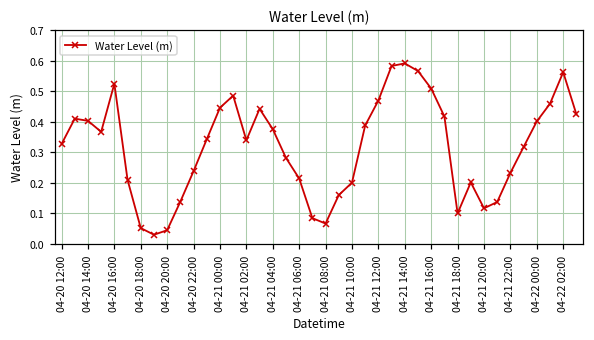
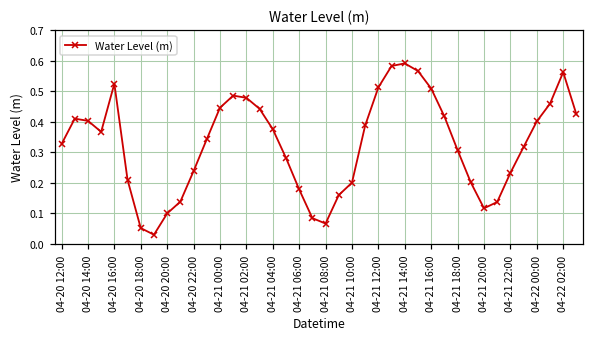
04-20 20:00: 0.04 -> 0.10
04-21 02:00: 0.34 -> 0.48
04-21 06:00: 0.21 -> 0.18
04-21 12:00: 0.47 -> 0.51
04-21 18:00: 0.10 -> 0.31
